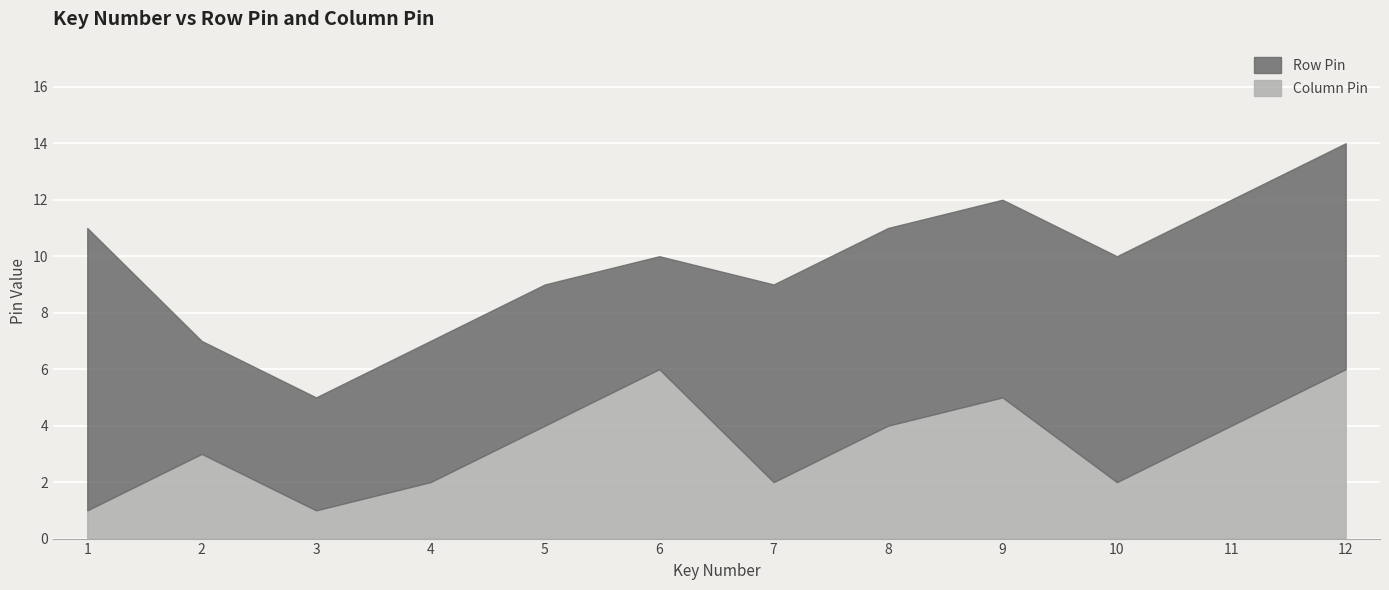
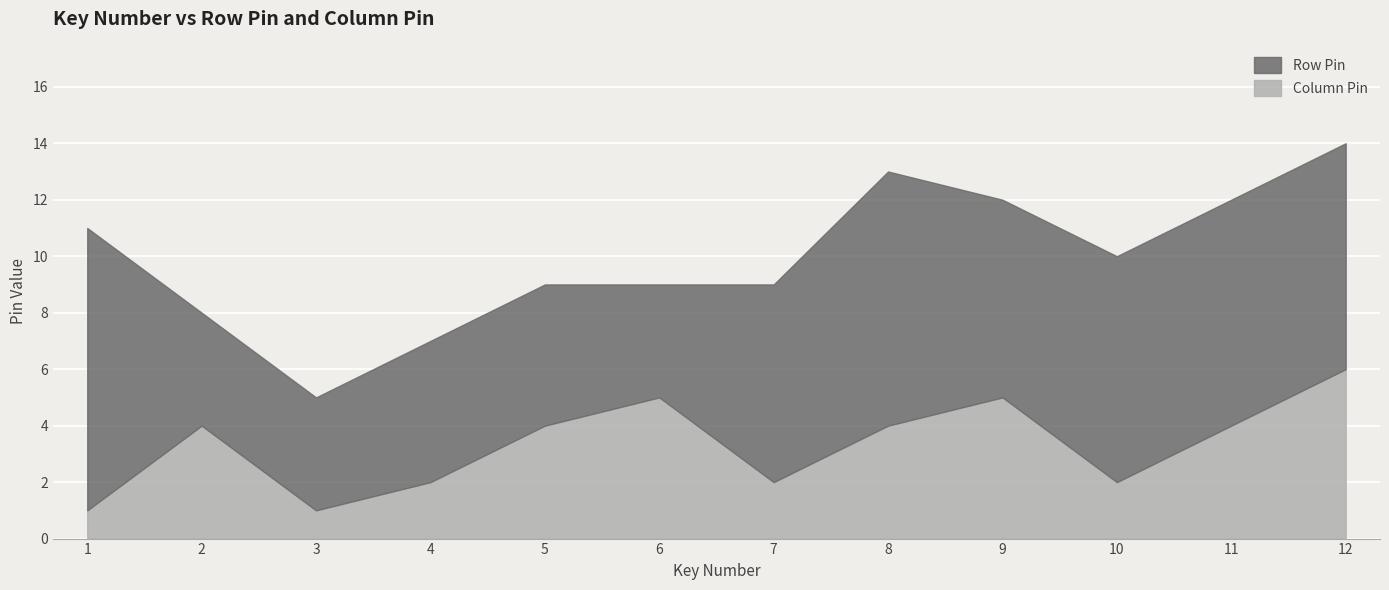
Column Pin, 2: 3 -> 4
Column Pin, 6: 6 -> 5
Row Pin, 8: 7 -> 9
